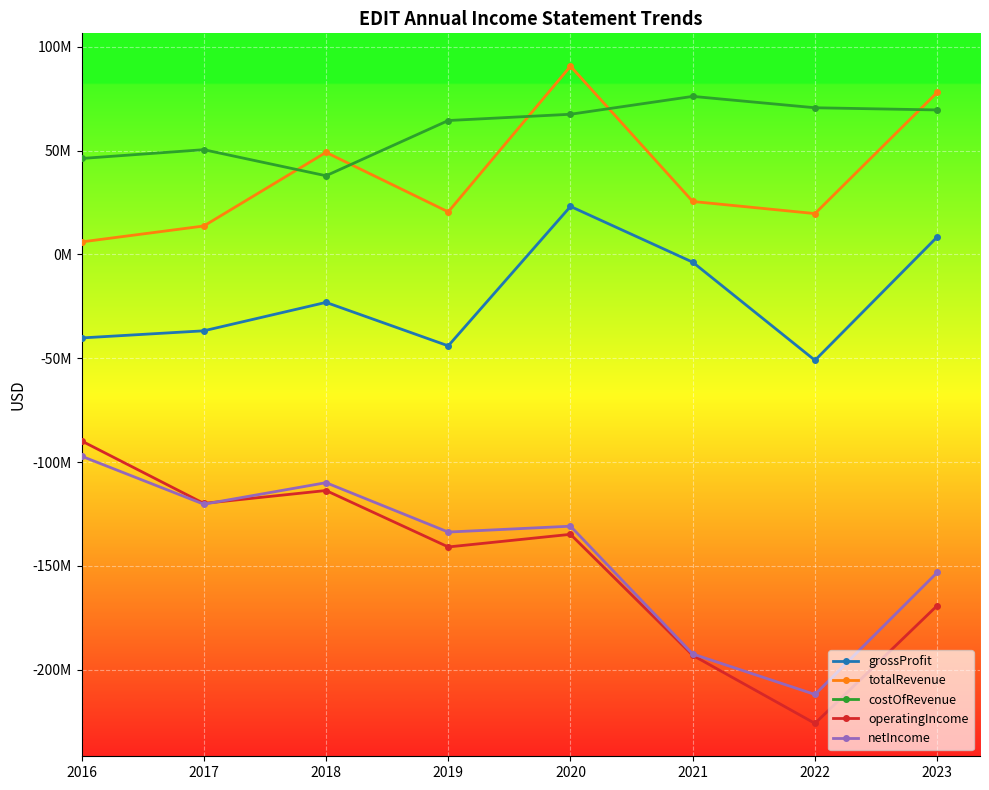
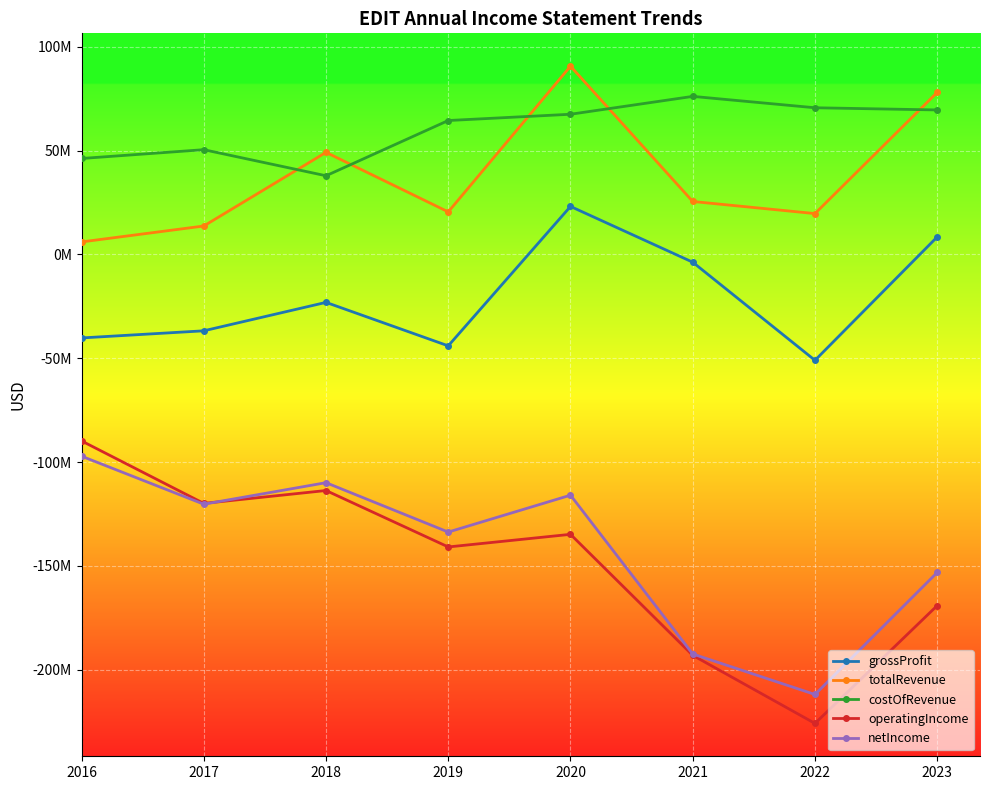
netIncome, 2020: -131000000 -> -116000000
